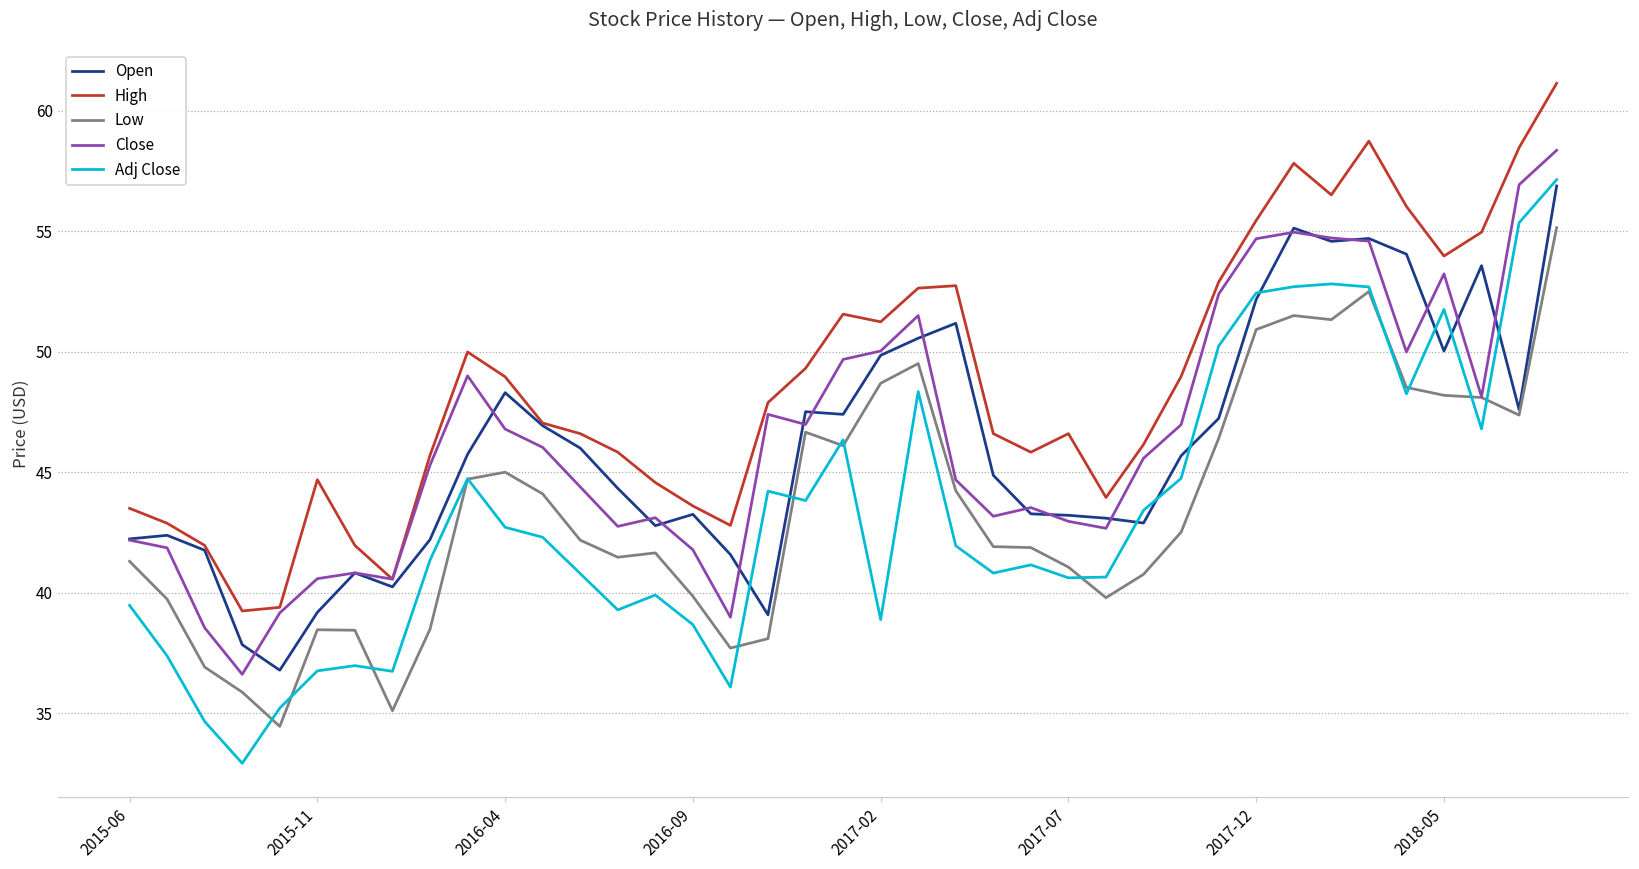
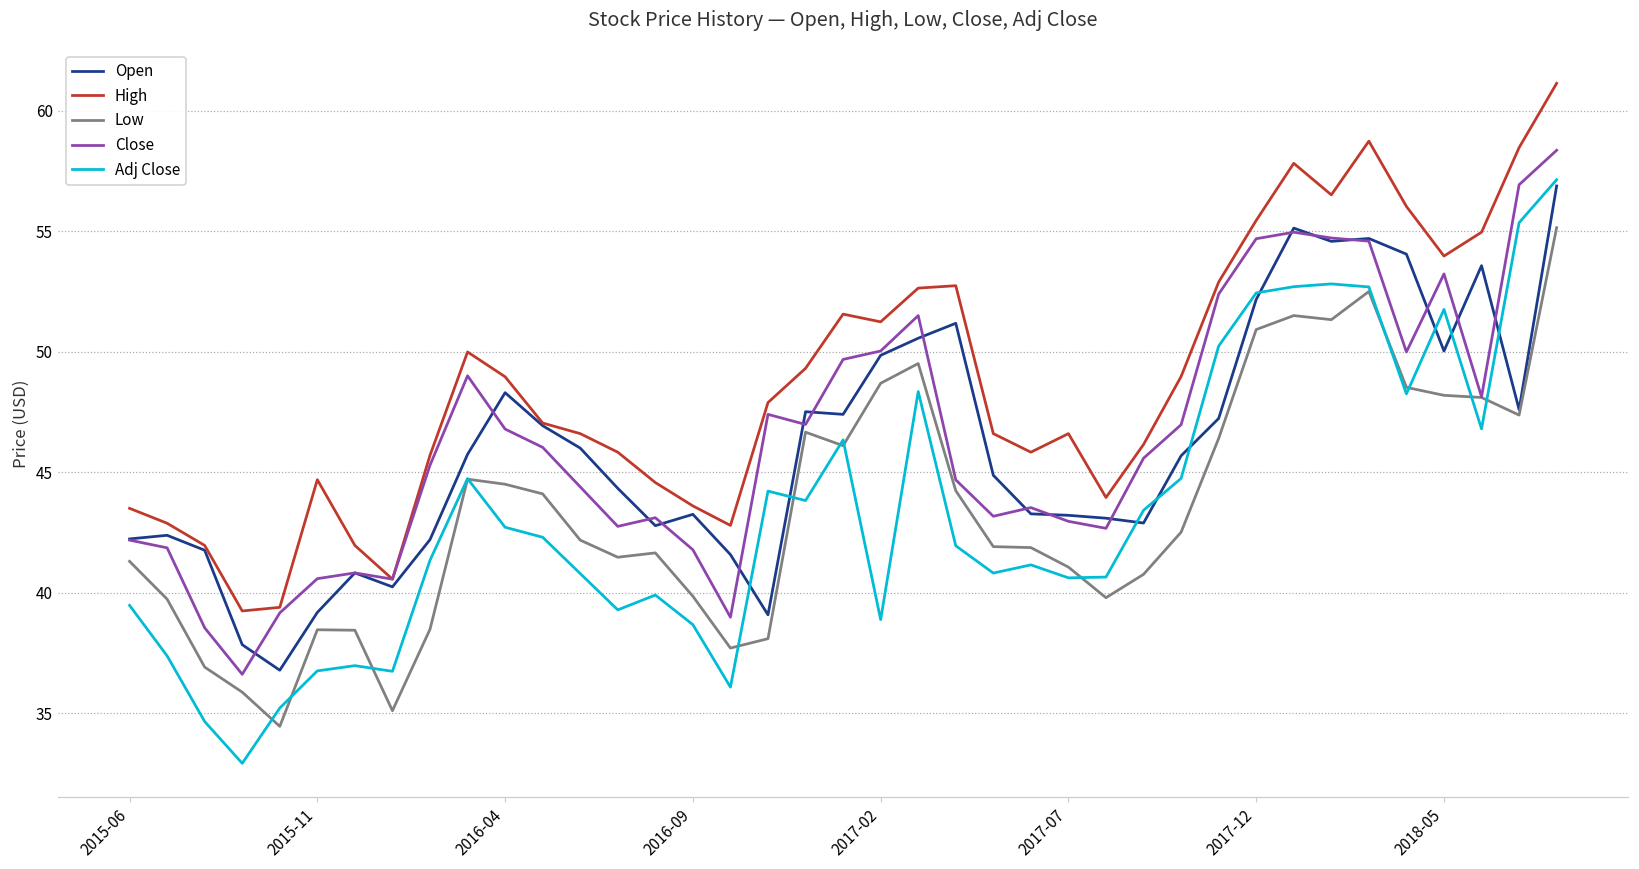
Low, 2016-04: 45.0 -> 44.5
